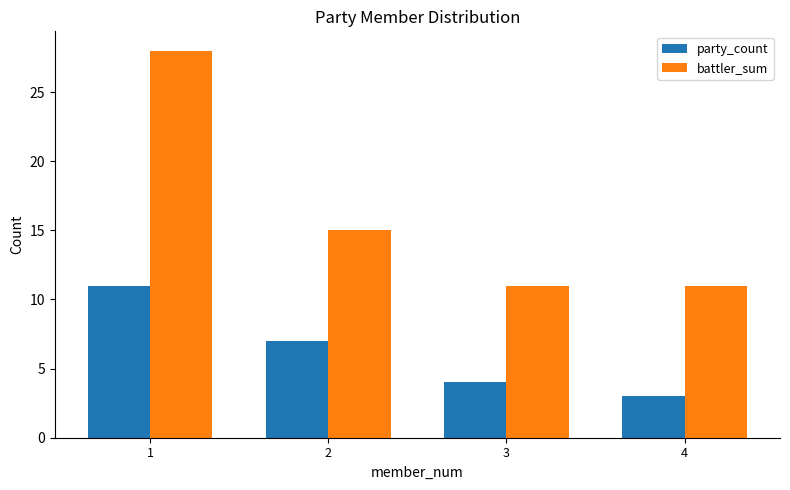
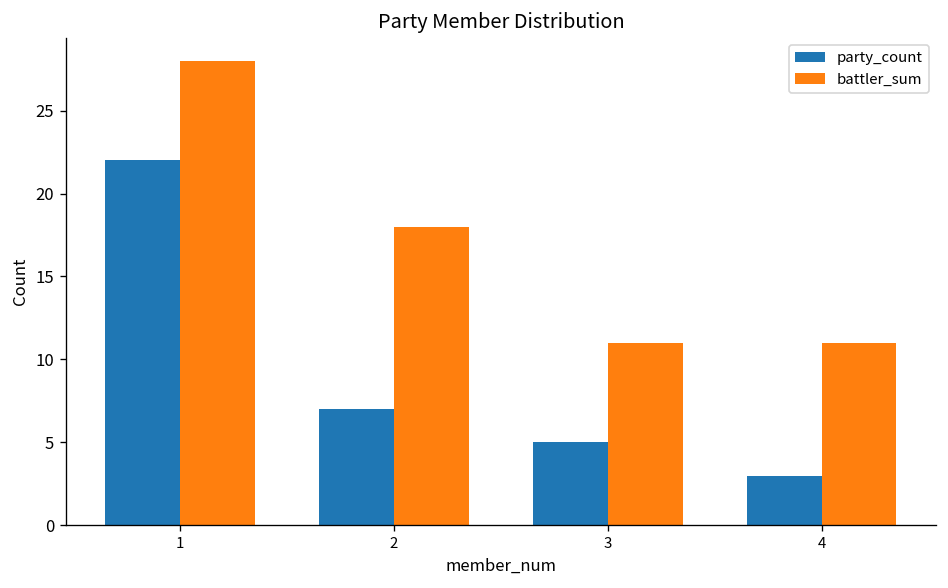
party_count, 1: 11 -> 22
battler_sum, 2: 15 -> 18
party_count, 3: 4 -> 5
